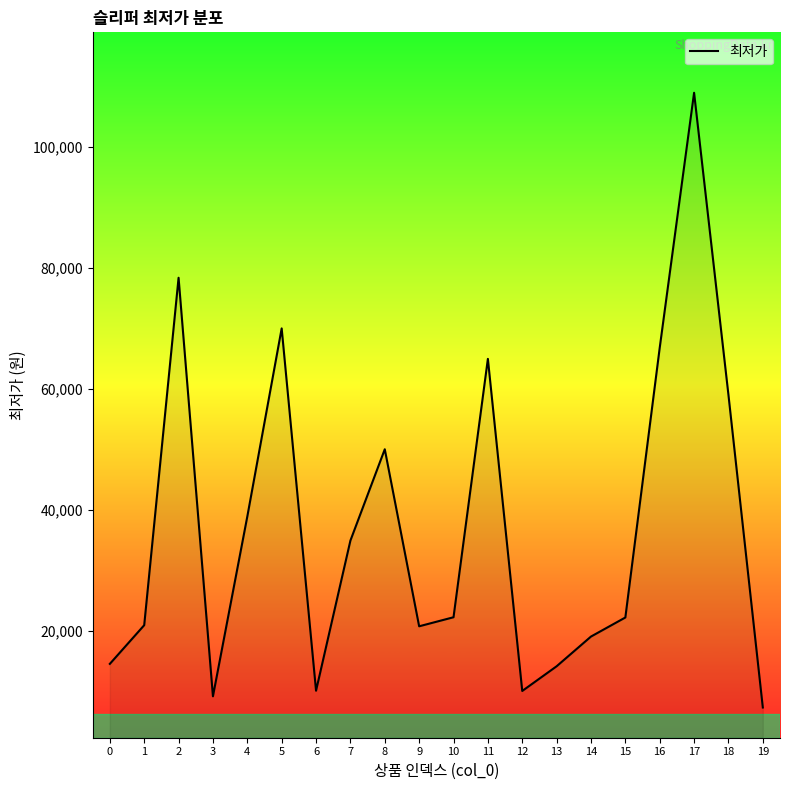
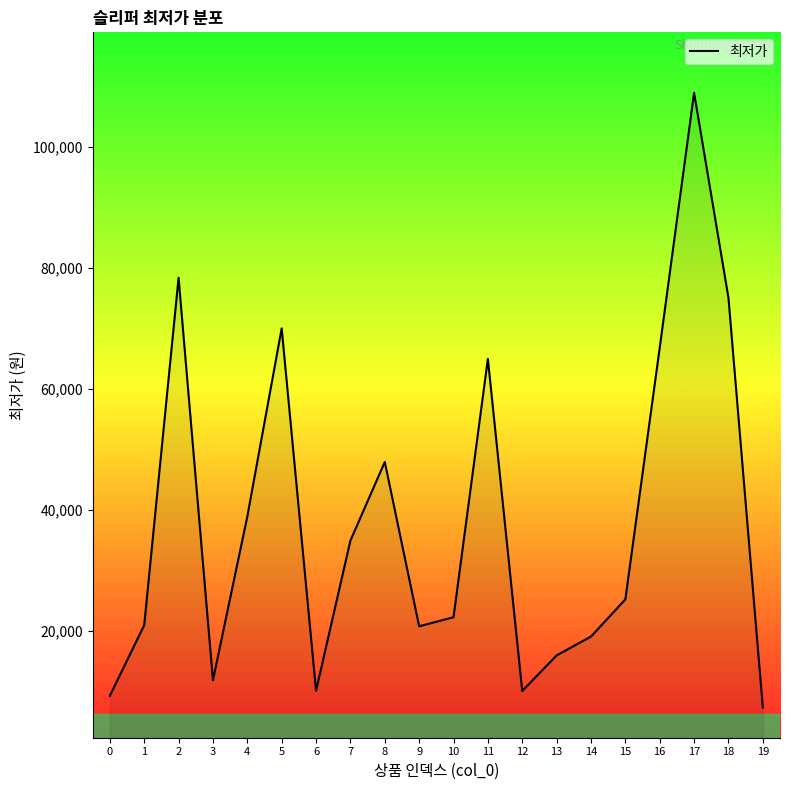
0: 15,000 -> 9,000
3: 9,000 -> 12,000
8: 50,000 -> 48,000
13: 14,000 -> 16,000
15: 22,000 -> 25,000
18: 59,000 -> 75,000
